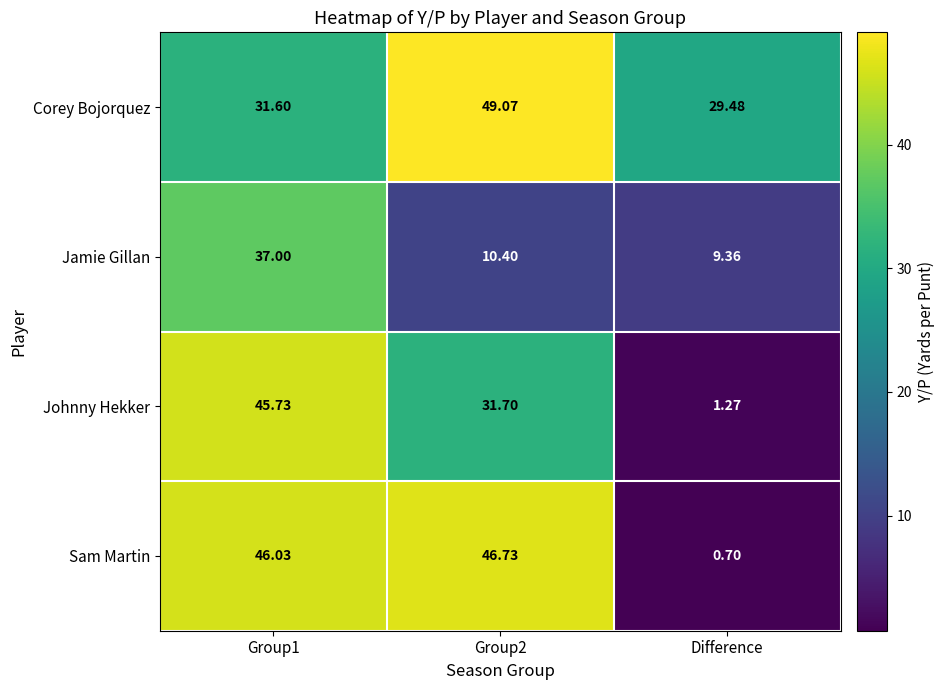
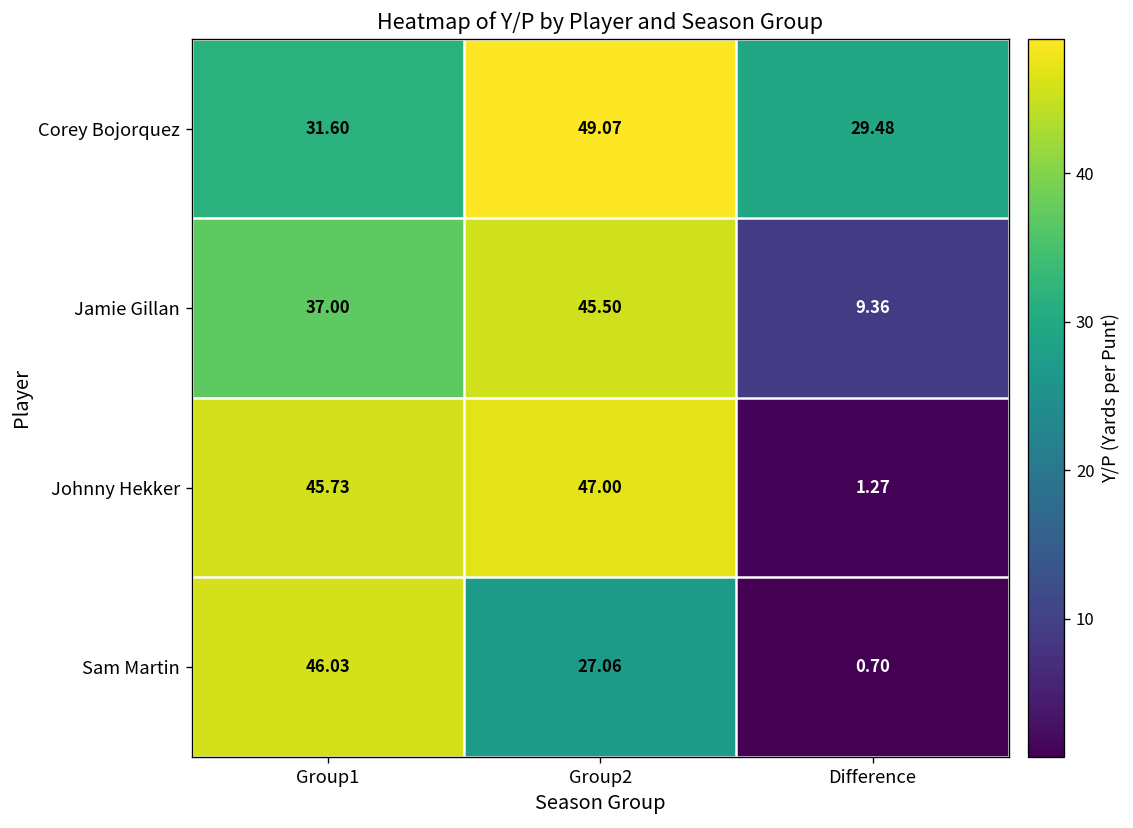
Jamie Gillan, Group2: 10.40 -> 45.50
Johnny Hekker, Group2: 31.70 -> 47.00
Sam Martin, Group2: 46.73 -> 27.06
